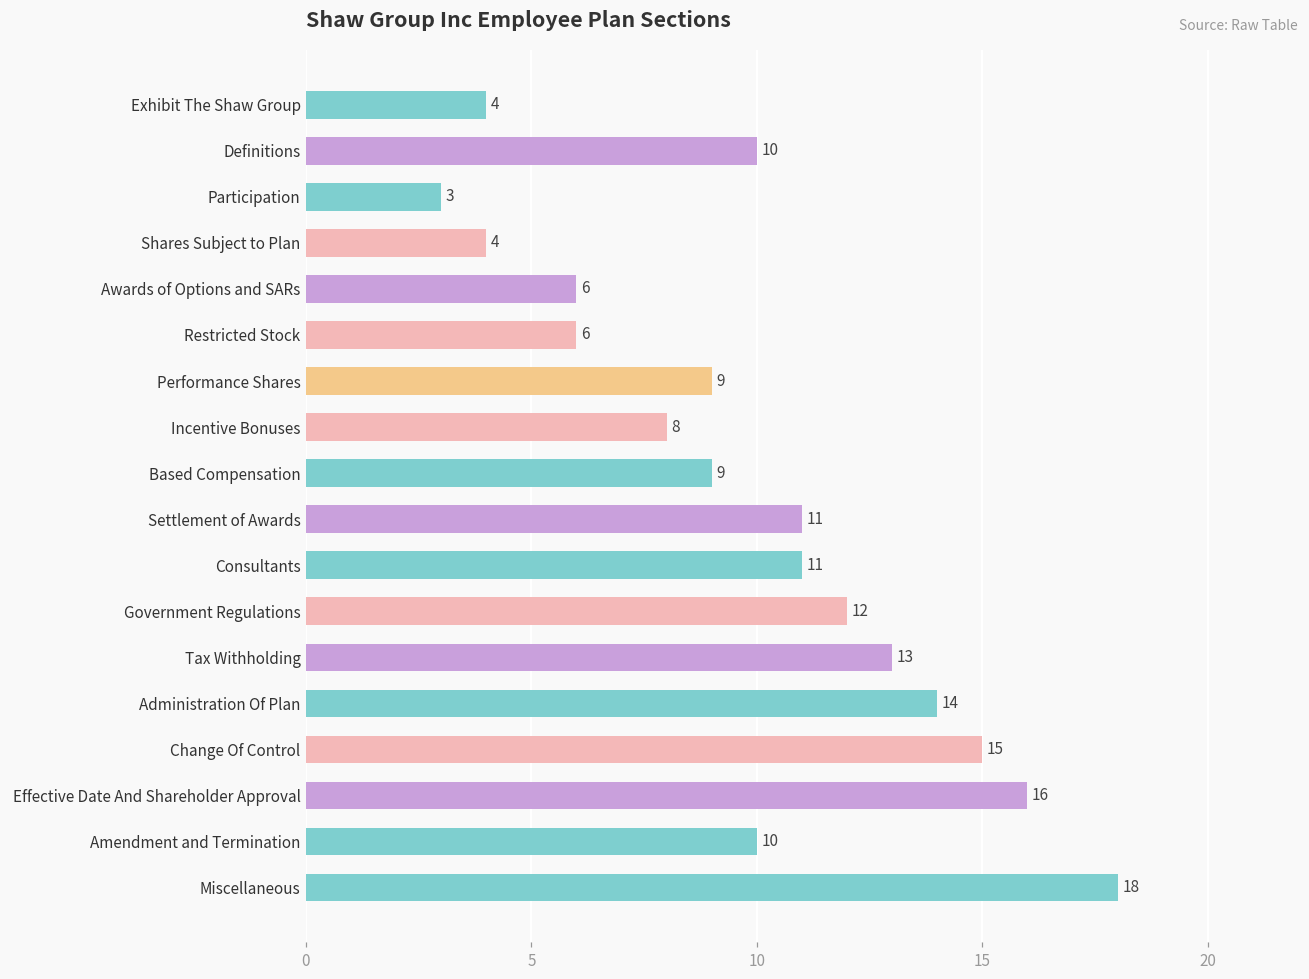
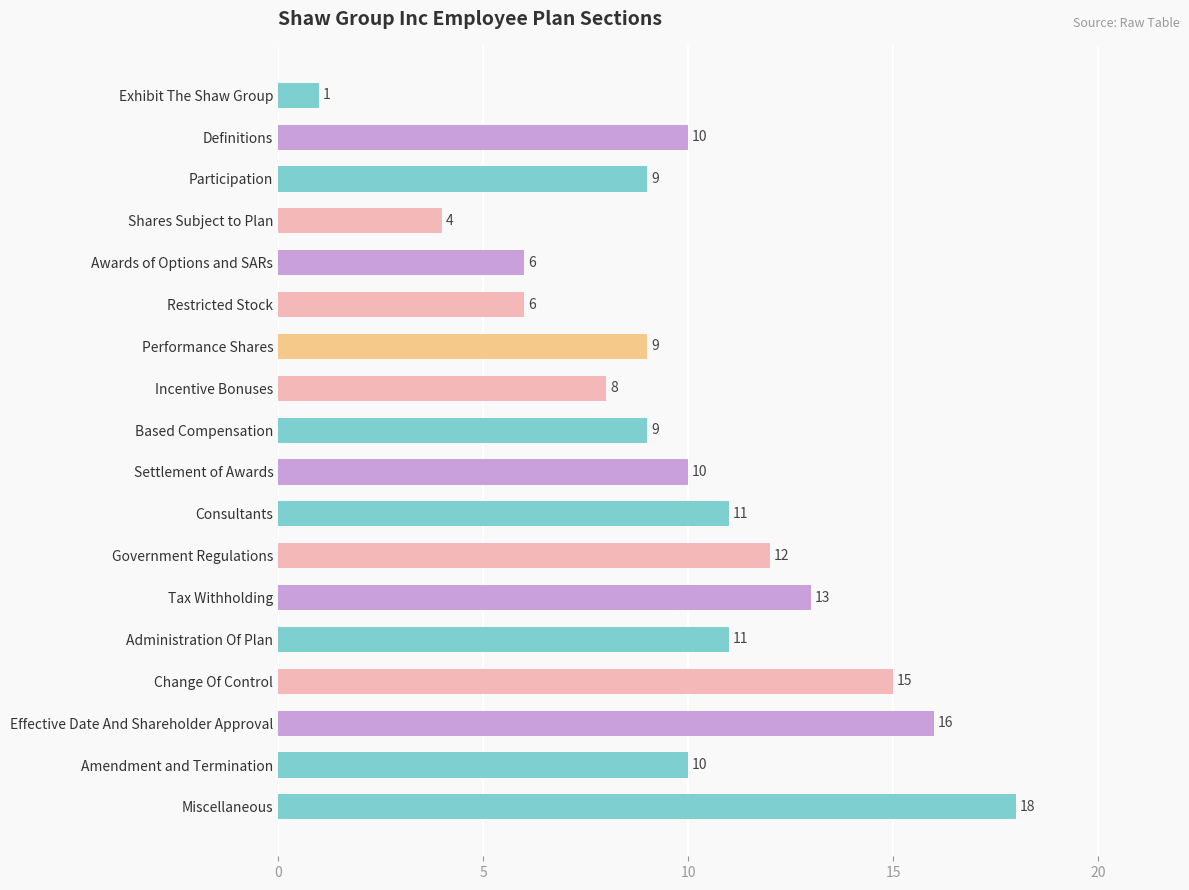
Exhibit The Shaw Group: 4 -> 1
Participation: 3 -> 9
Settlement of Awards: 11 -> 10
Administration Of Plan: 14 -> 11
